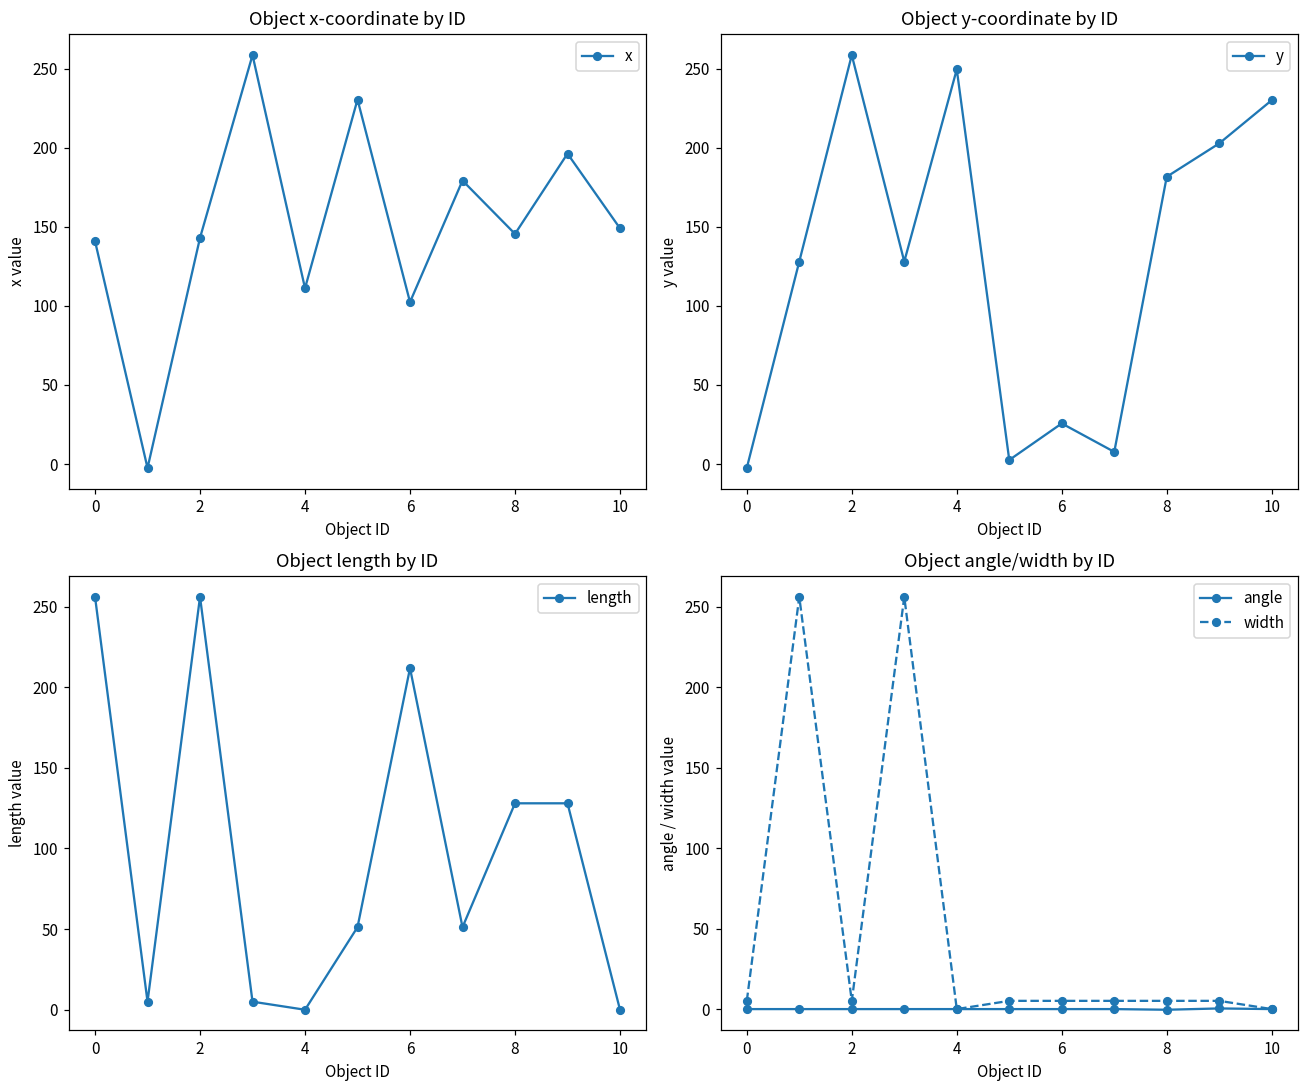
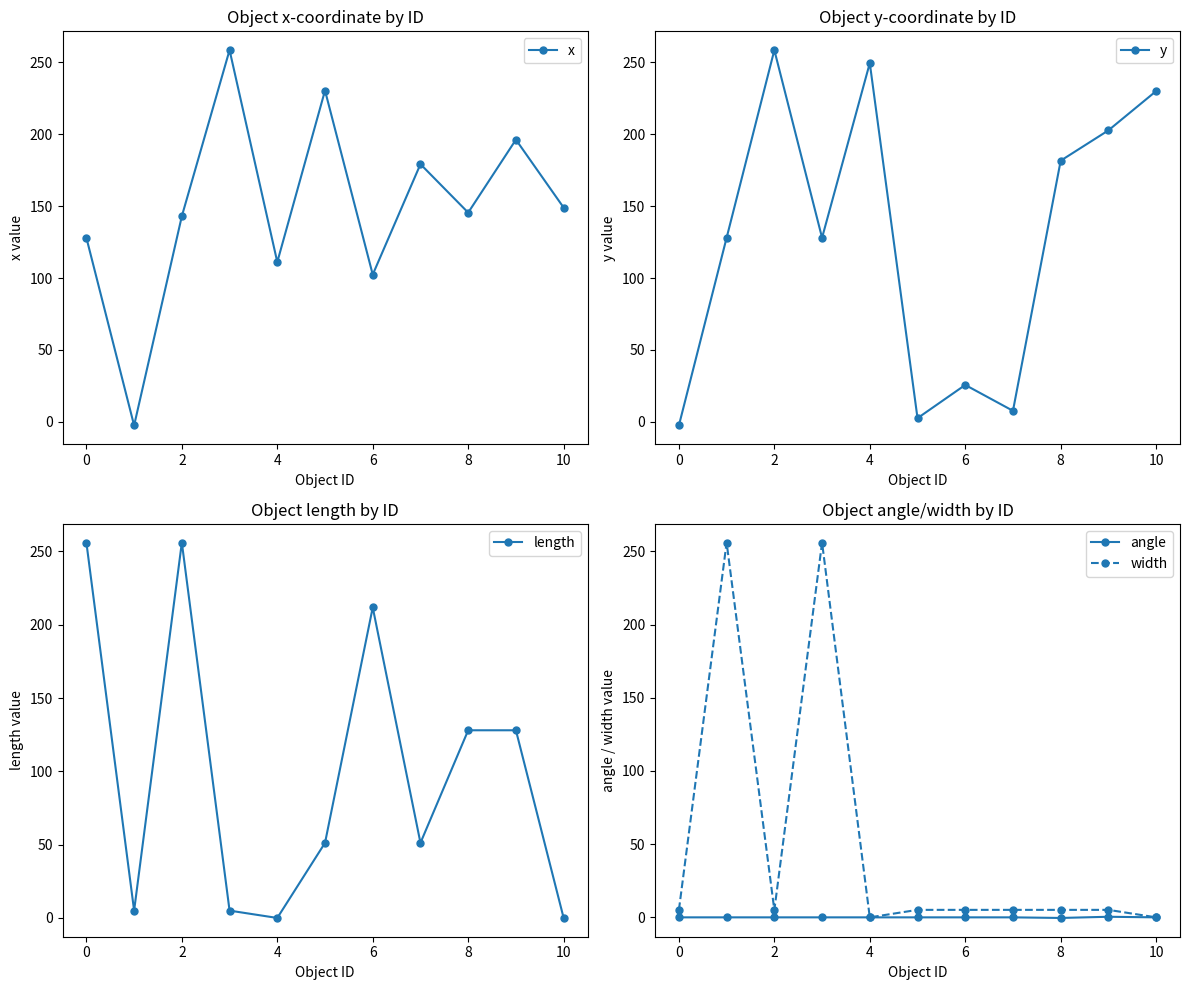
Object x-coordinate by ID, 0: 141 -> 128
